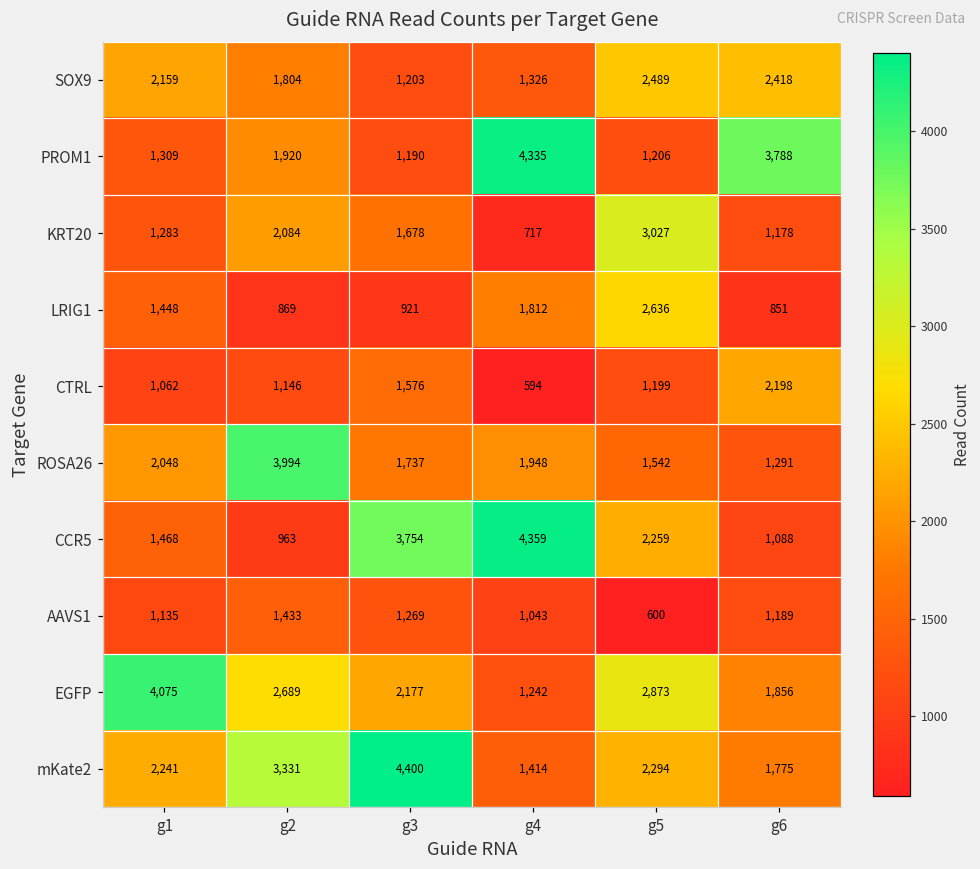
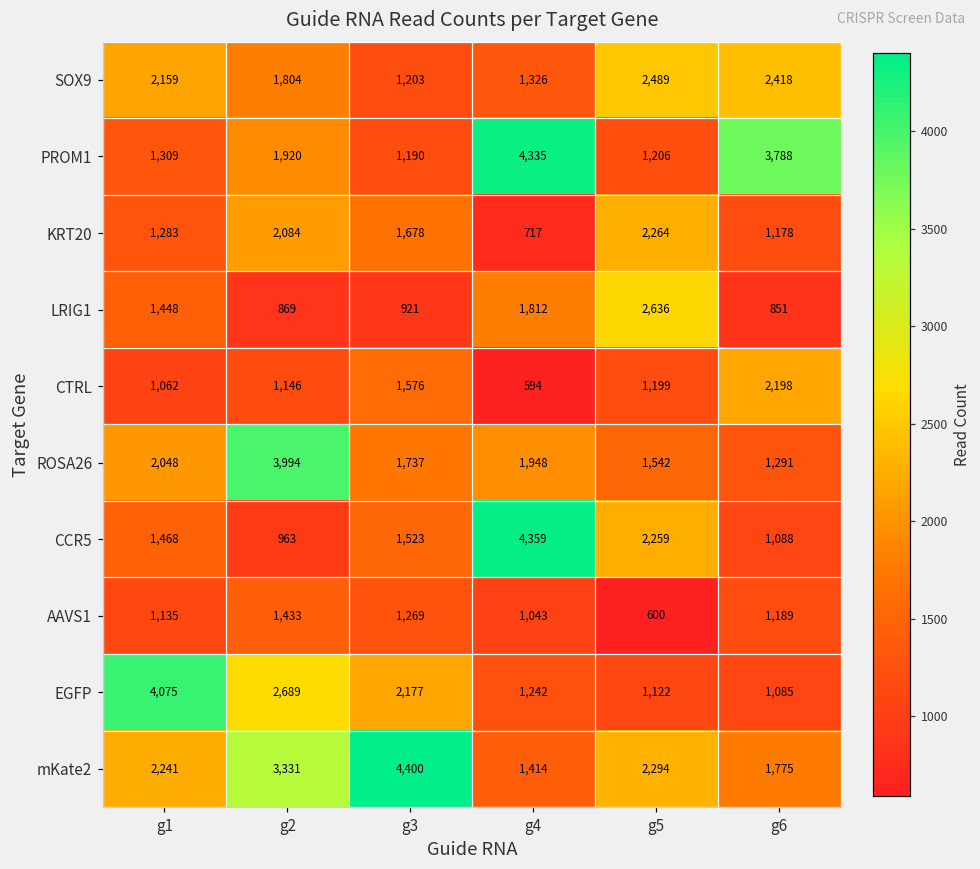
KRT20, g5: 3,027 -> 2,264
CCR5, g3: 3,754 -> 1,523
EGFP, g5: 2,873 -> 1,122
EGFP, g6: 1,856 -> 1,085
